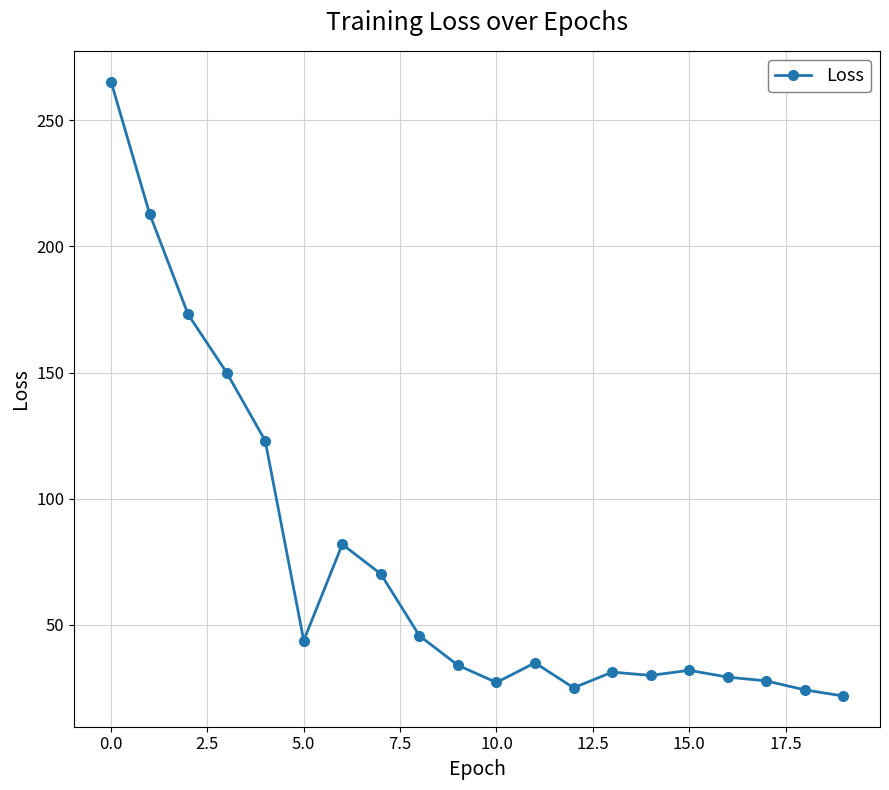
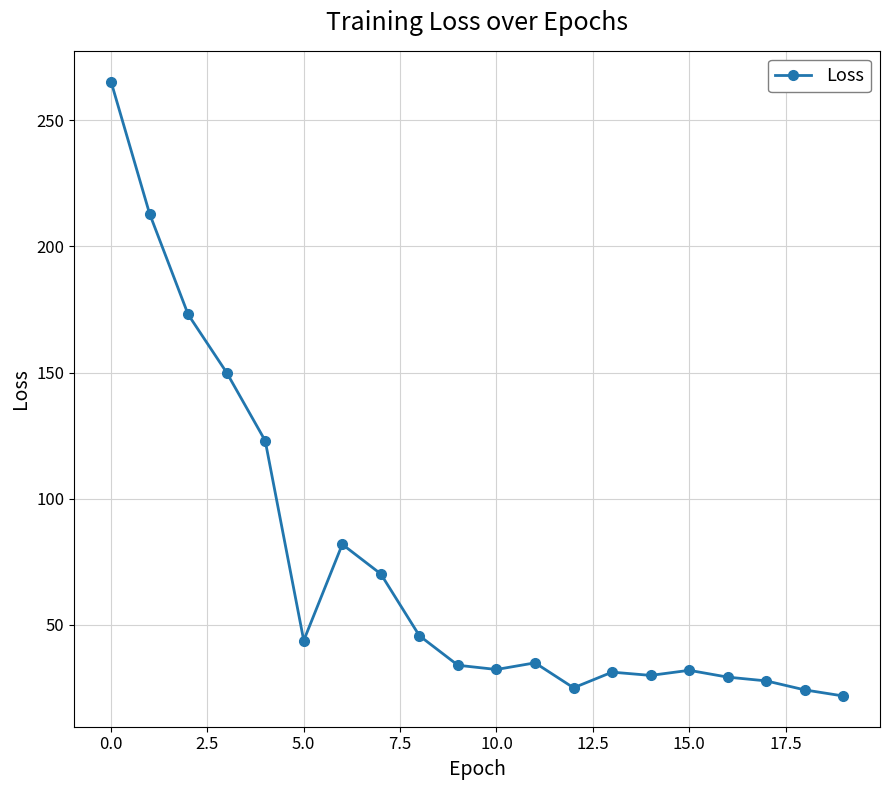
10.0: 27 -> 32
